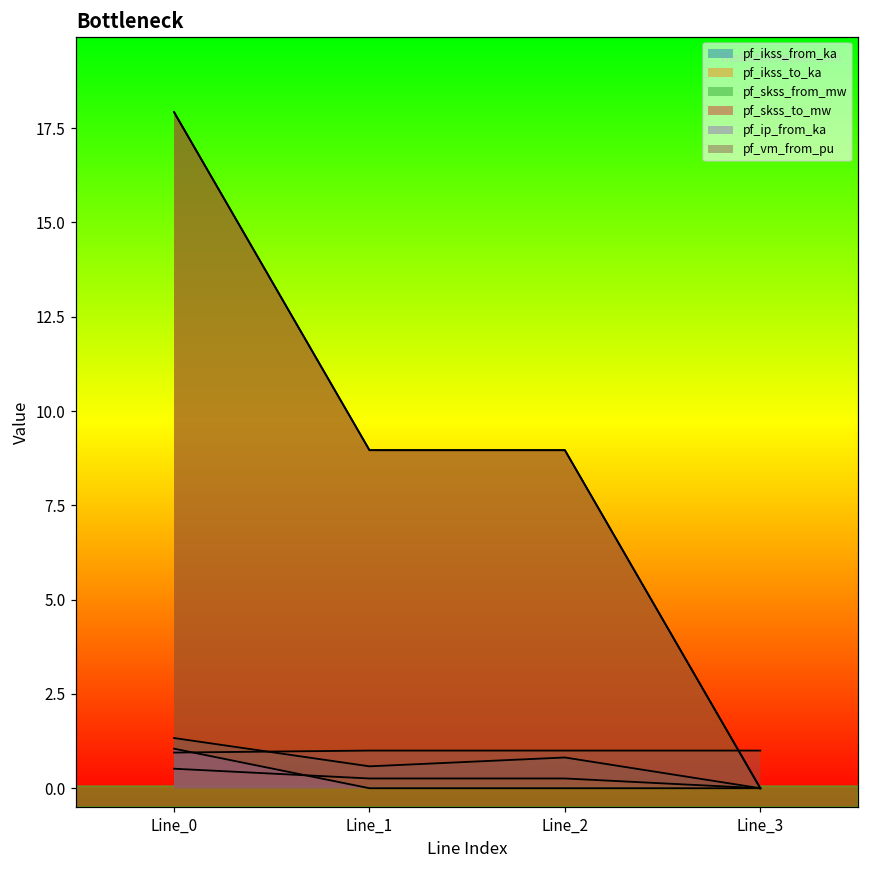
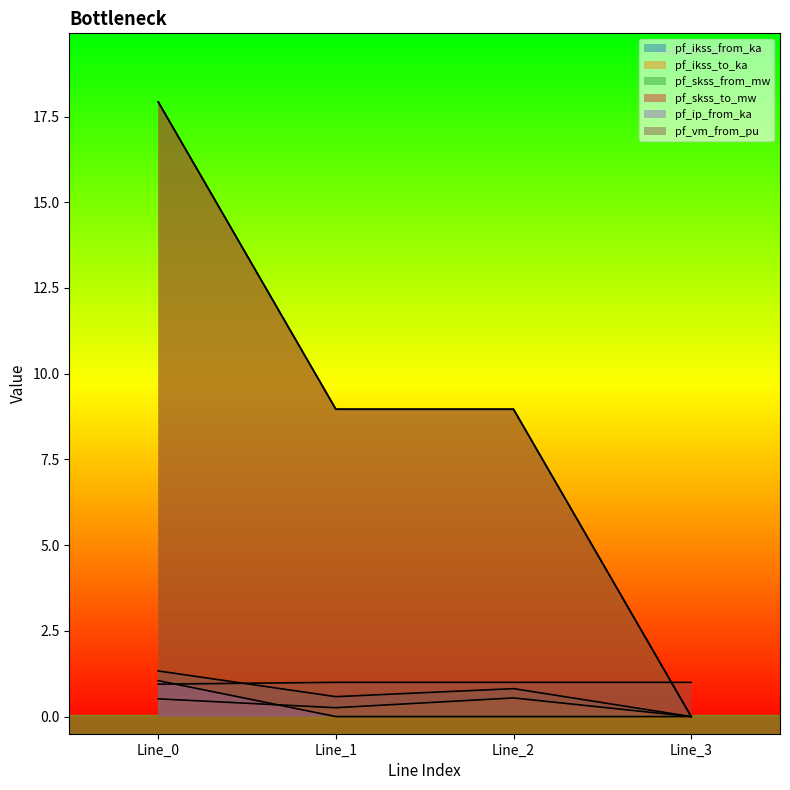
pf_ikss_to_ka, Line_2: 0.3 -> 0.5
